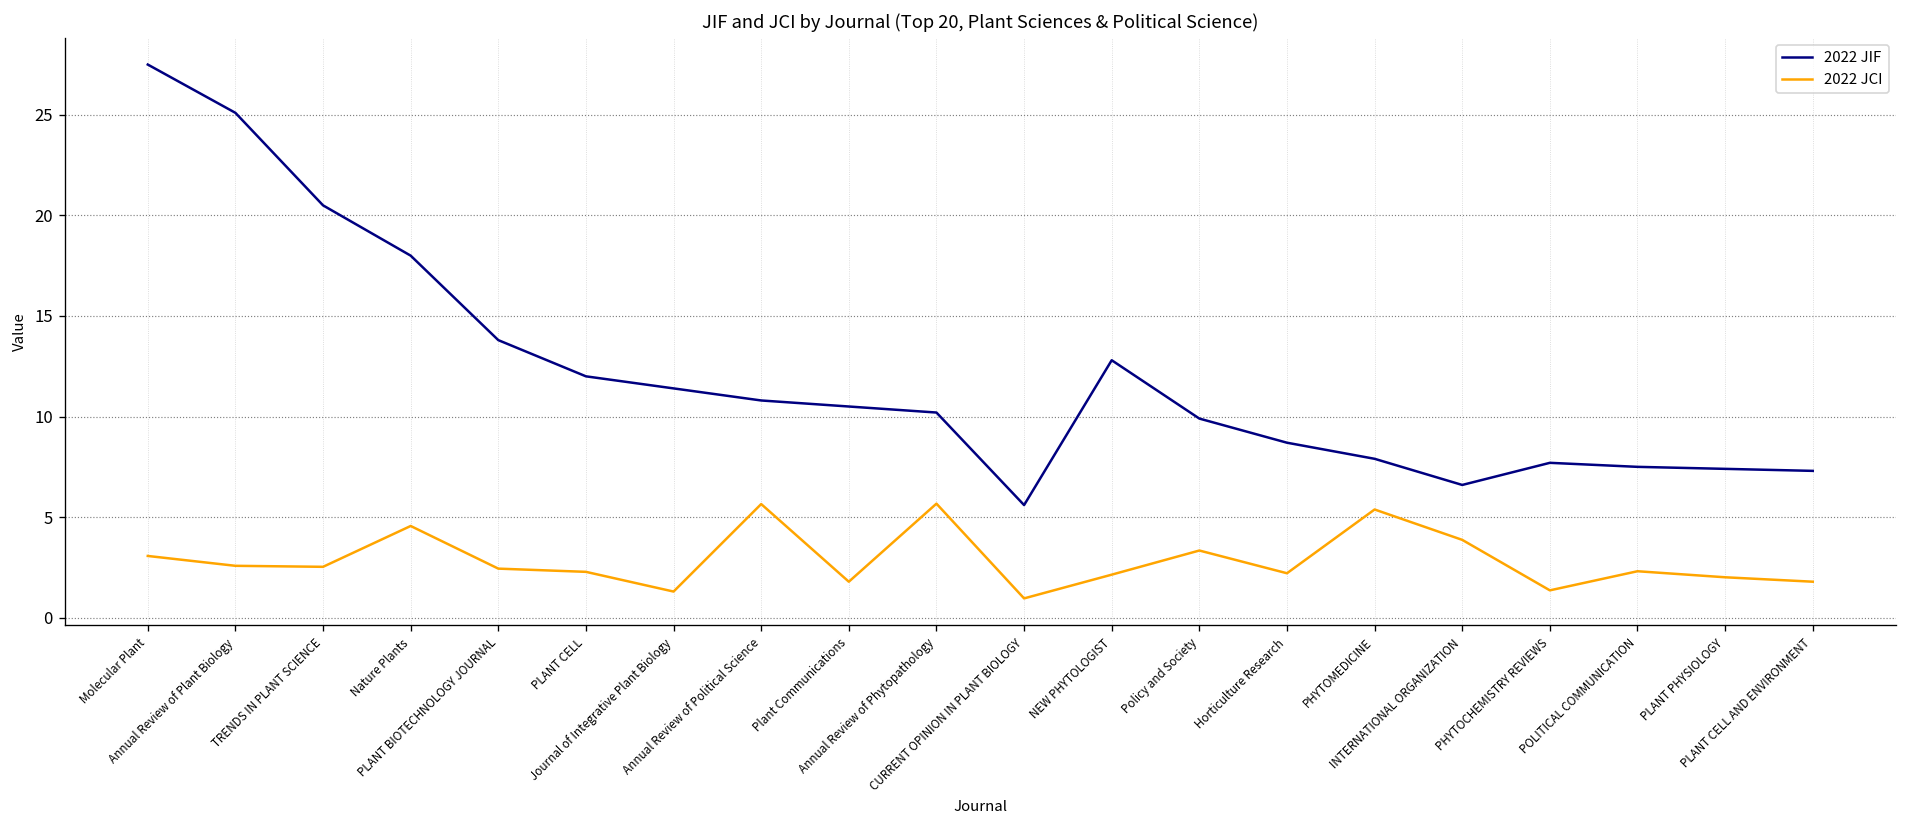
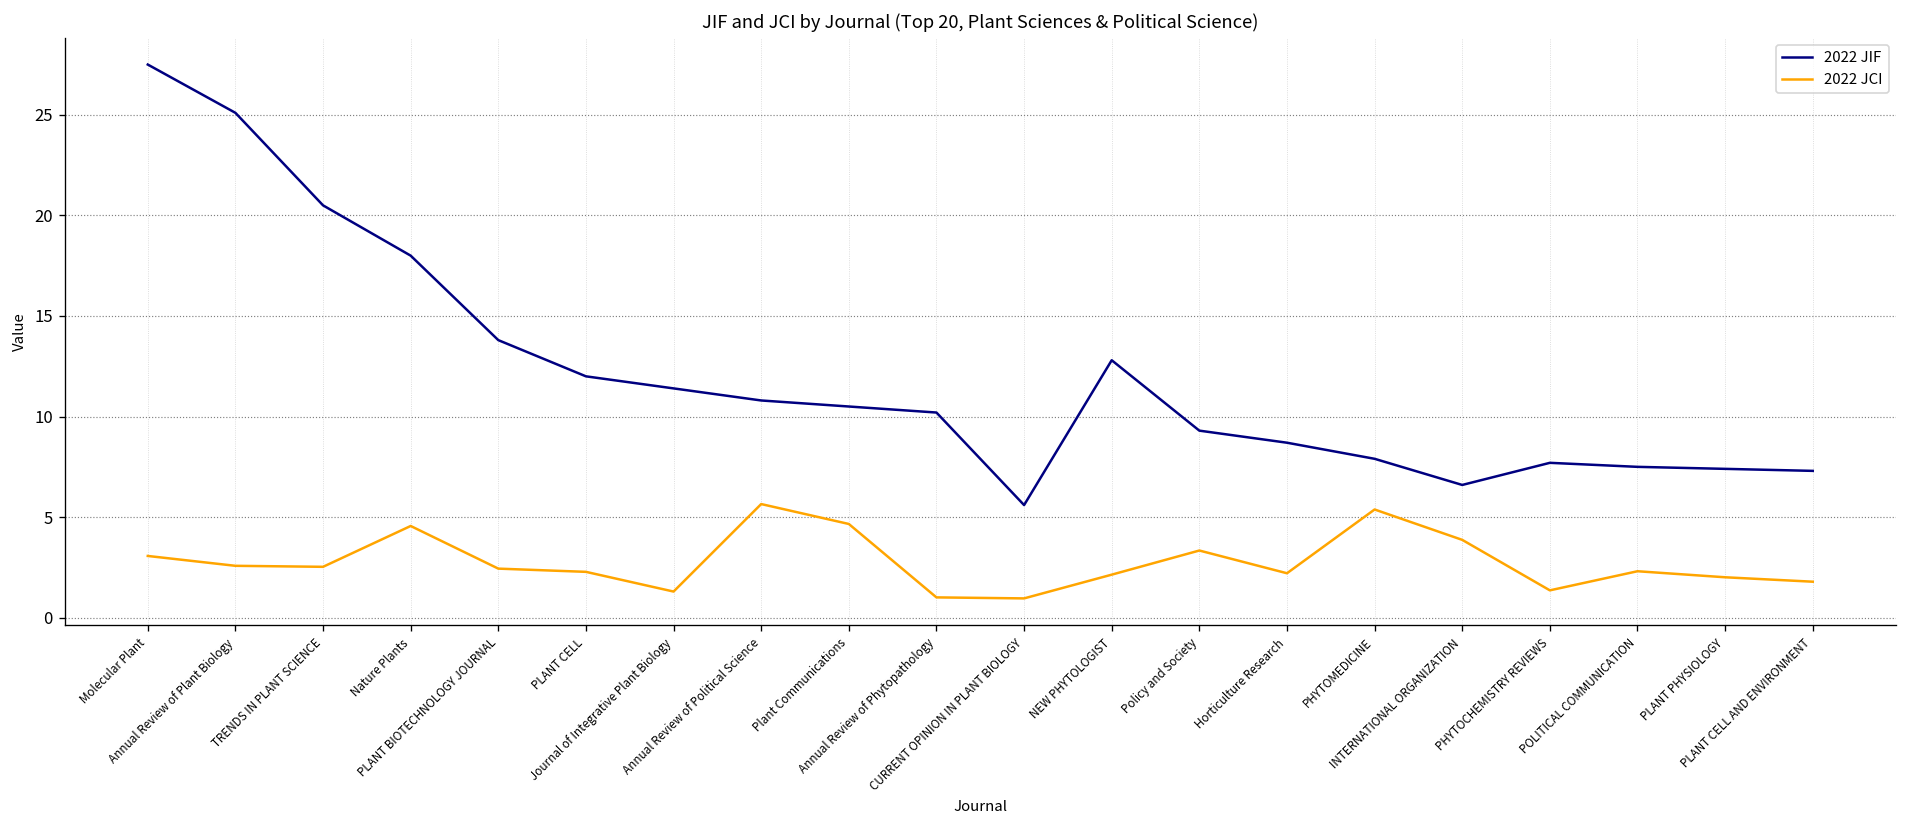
2022 JCI, Plant Communications: 1.8 -> 4.7
2022 JCI, Annual Review of Phytopathology: 5.7 -> 1.0
2022 JIF, Policy and Society: 9.9 -> 9.3
